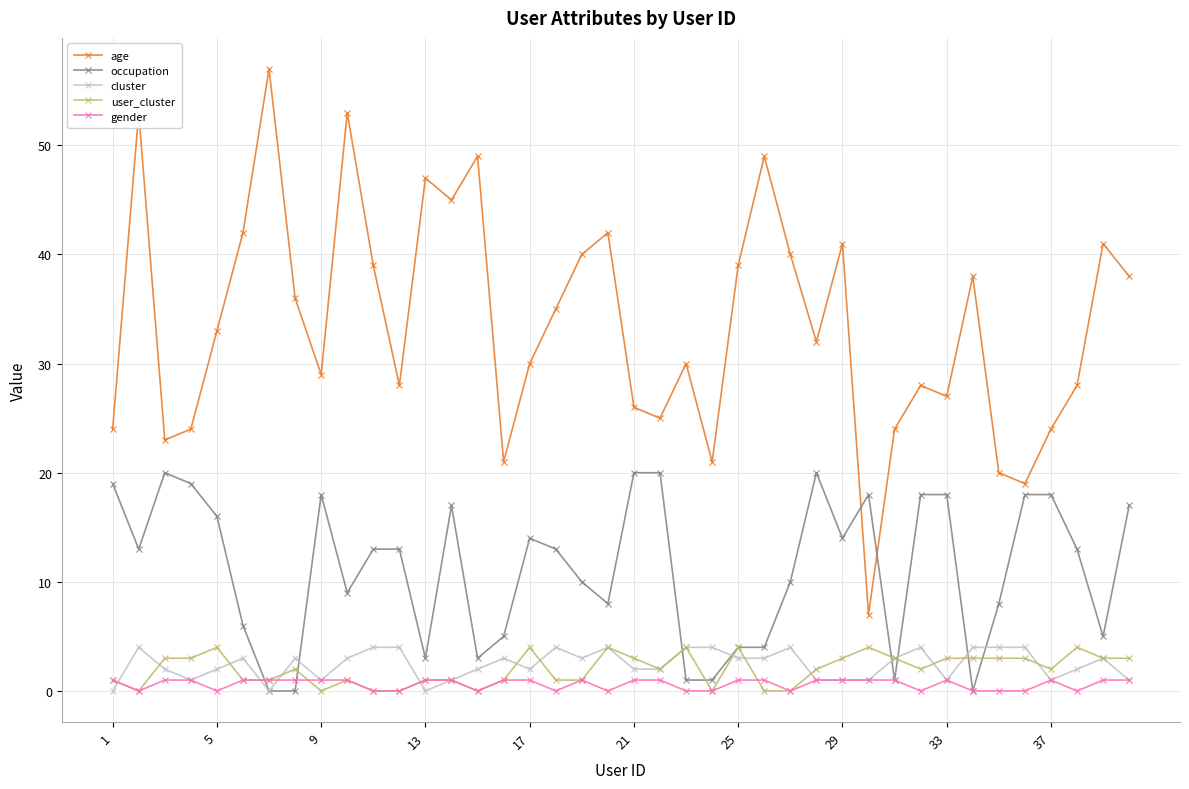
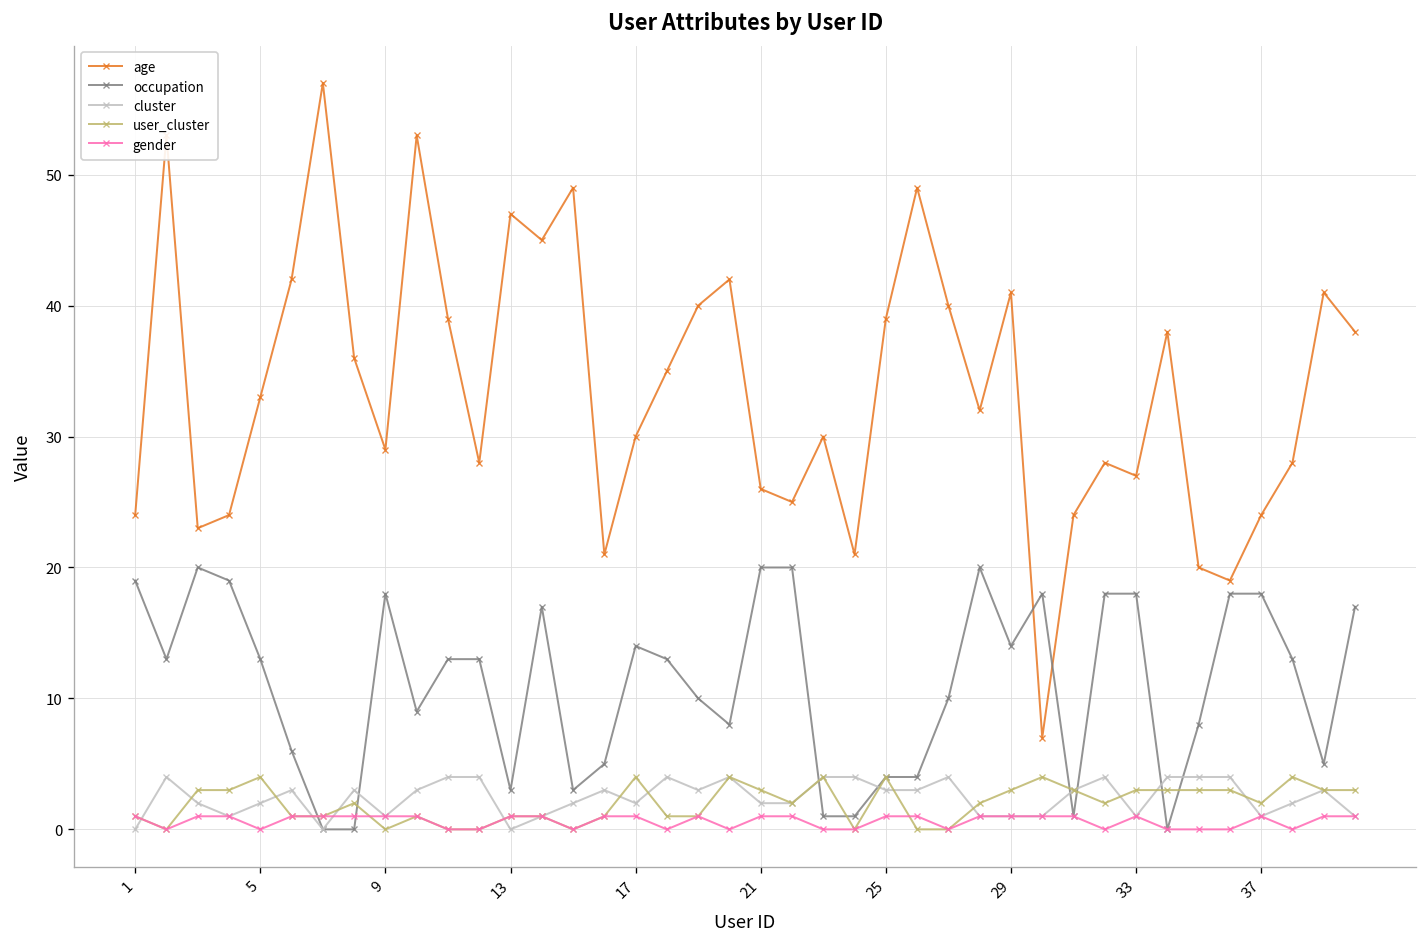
occupation, 5: 16 -> 13
